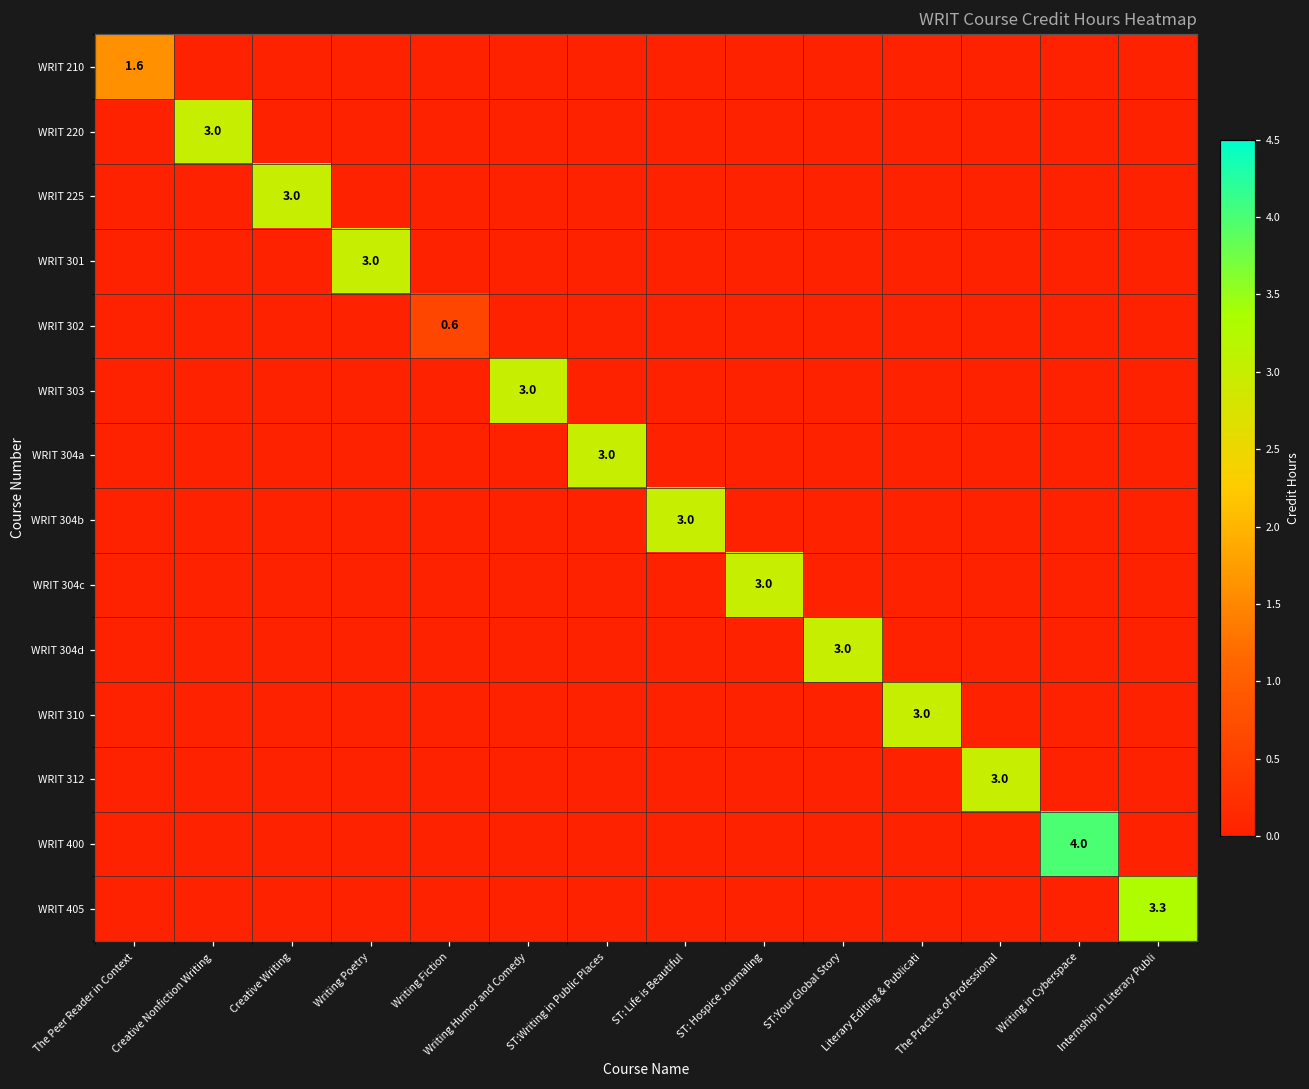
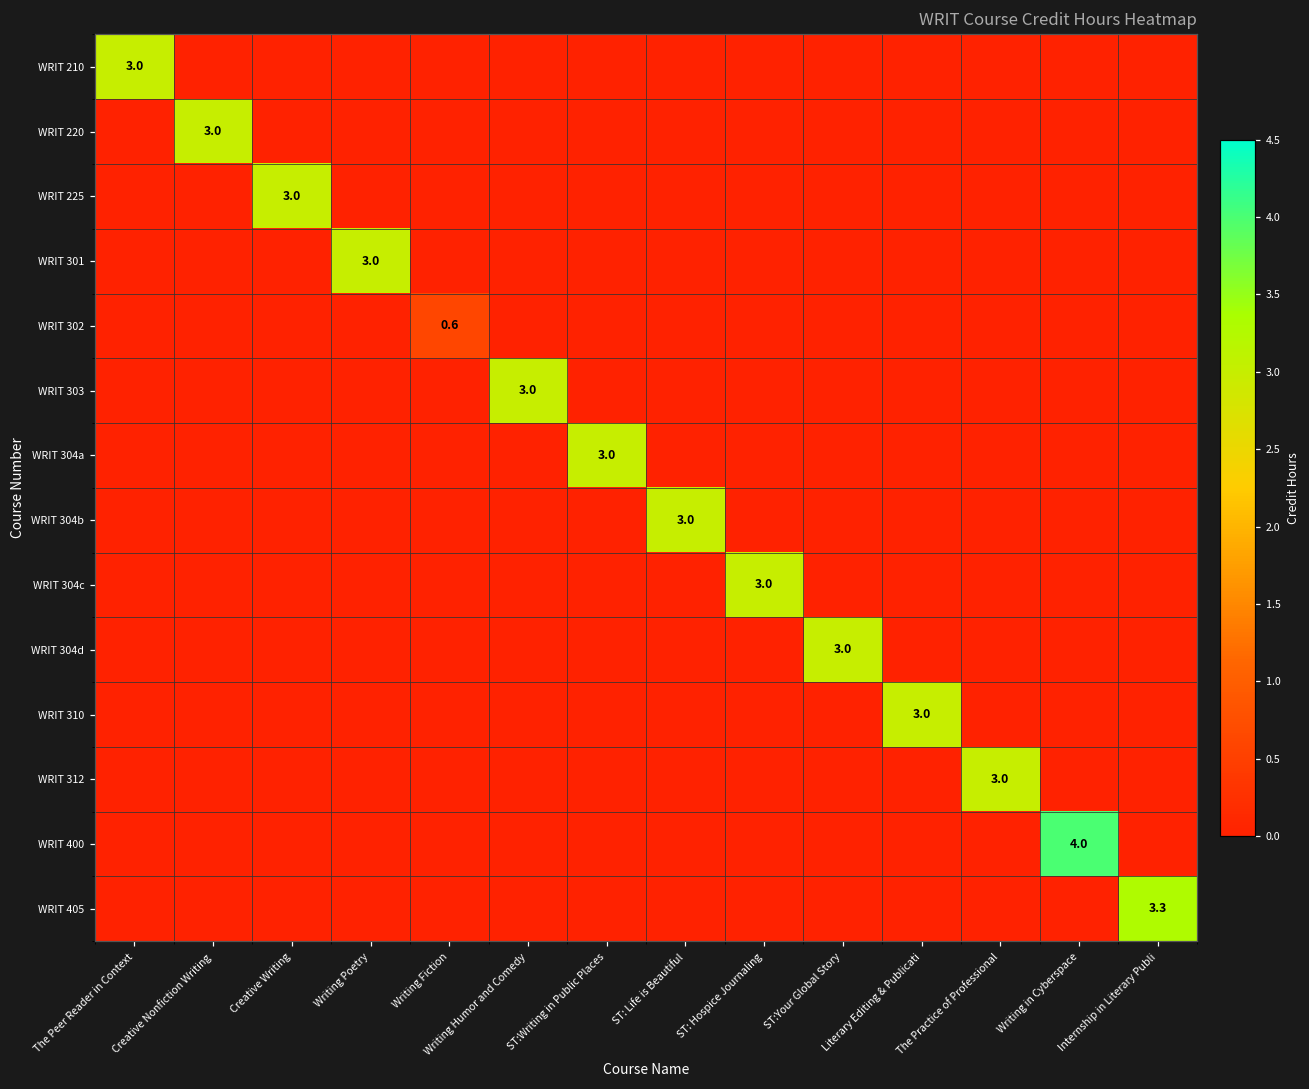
WRIT 210, The Peer Reader in Context: 1.6 -> 3.0
